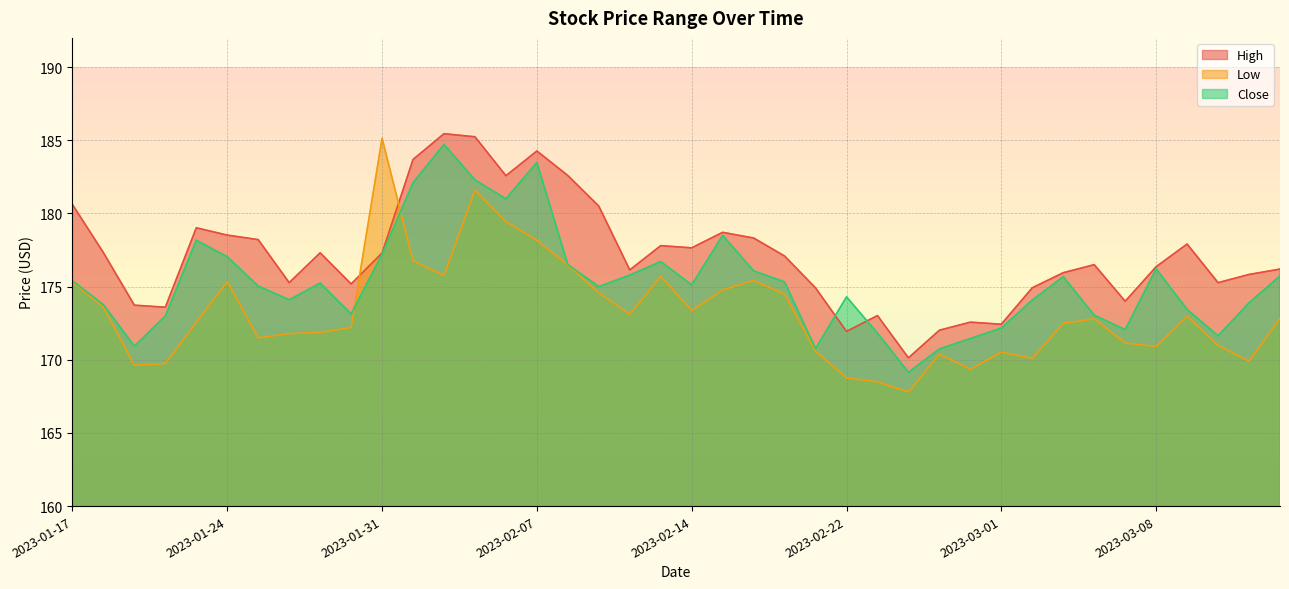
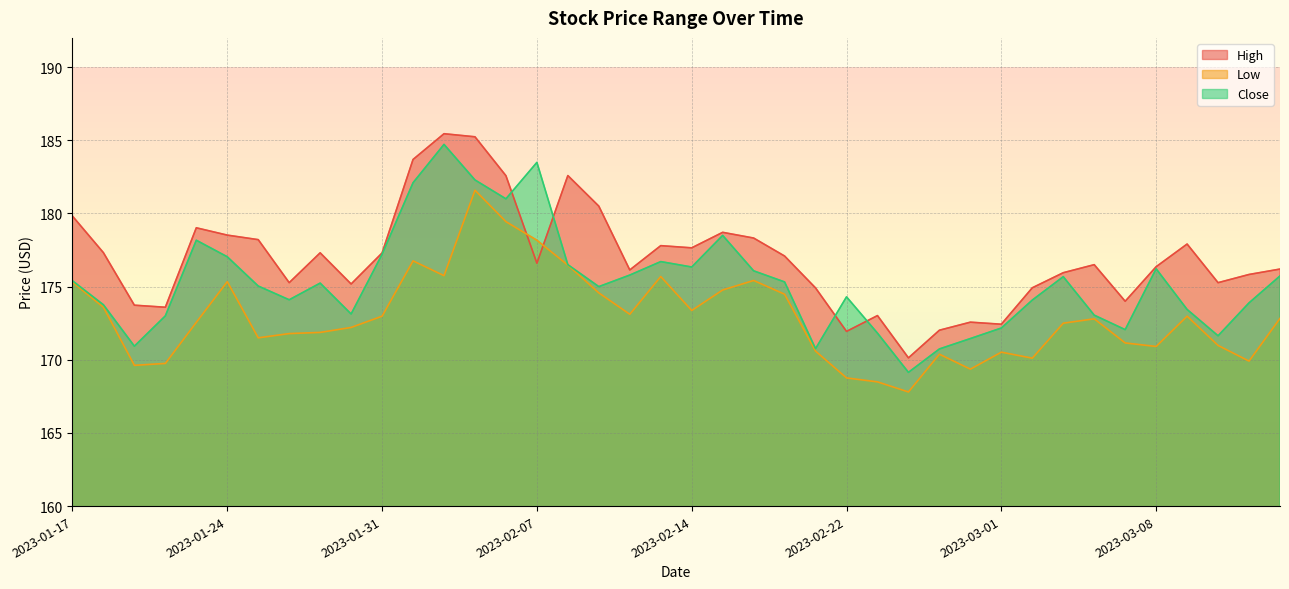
High, 2023-01-17: 180.6 -> 179.8
Low, 2023-01-31: 185.1 -> 173.0
High, 2023-02-07: 184.3 -> 176.6
Close, 2023-02-14: 175.1 -> 176.3
